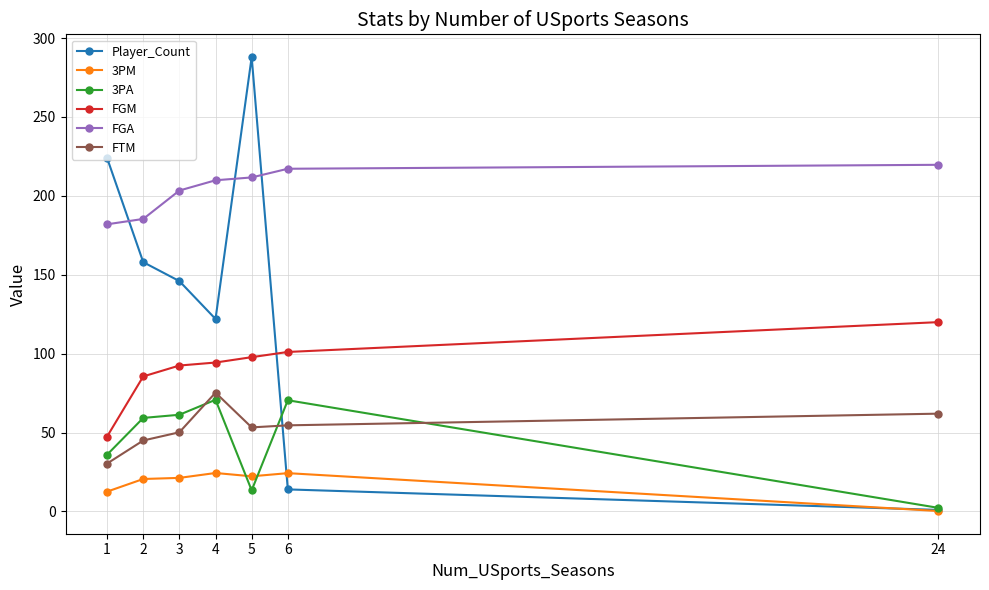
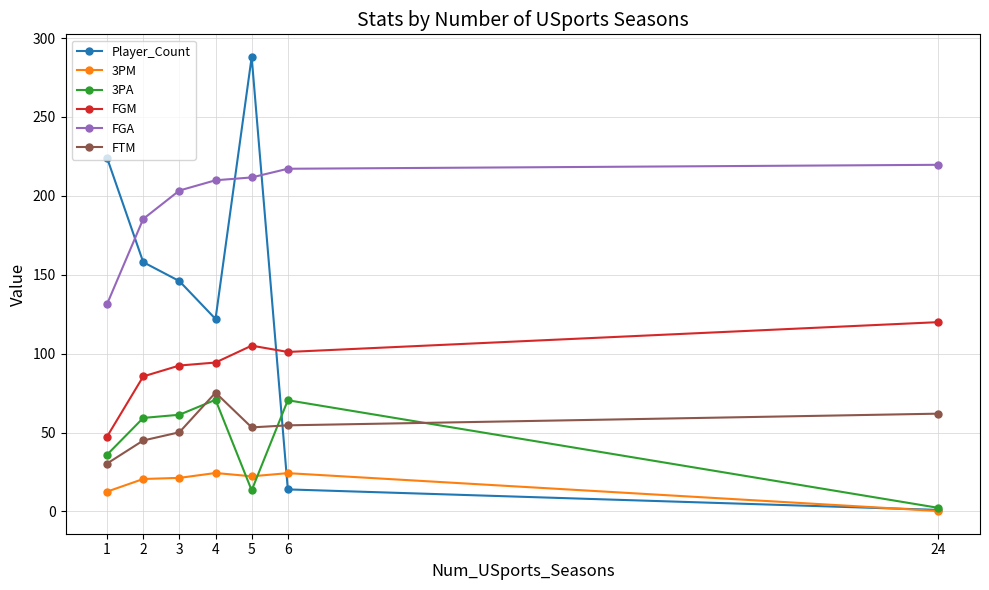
FGA, 1: 182 -> 132
FGM, 5: 98 -> 105
